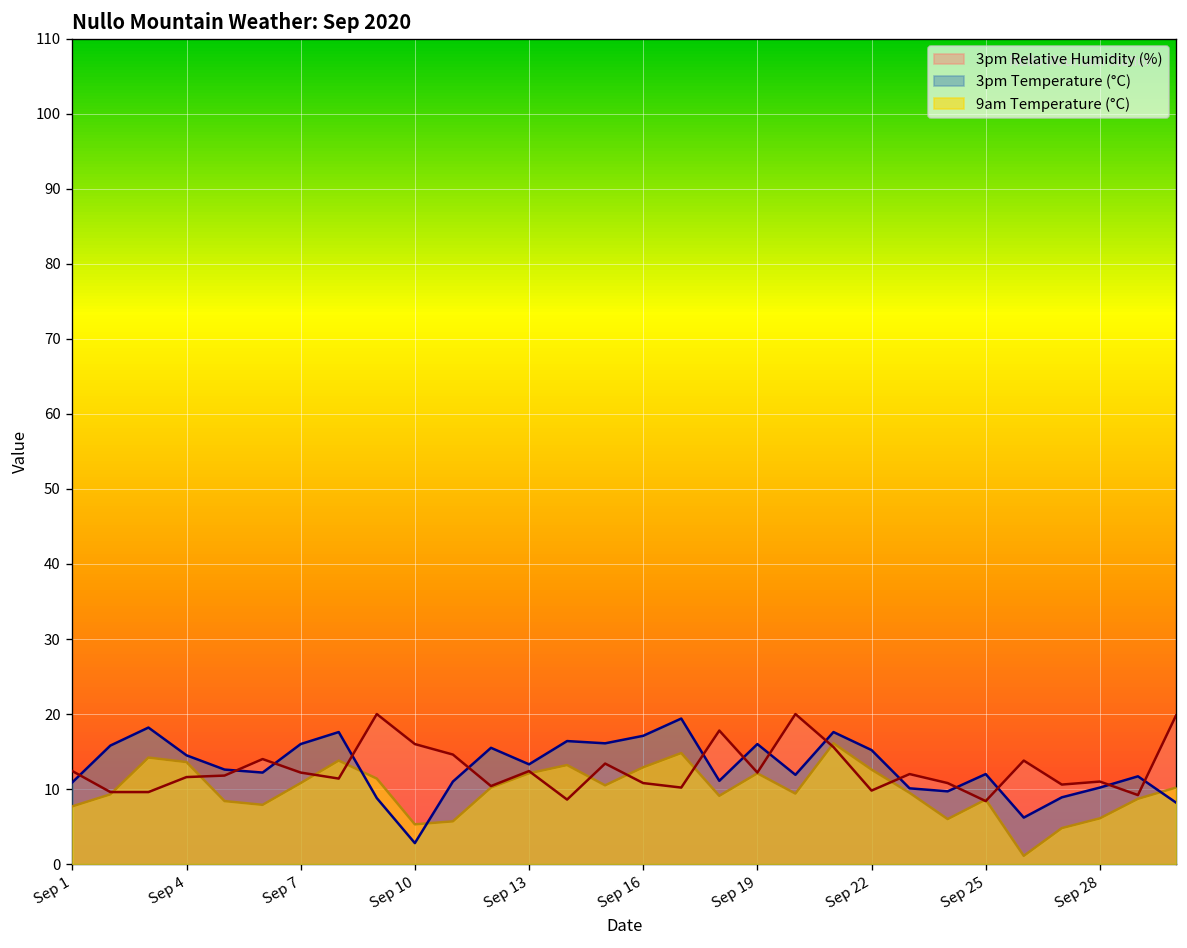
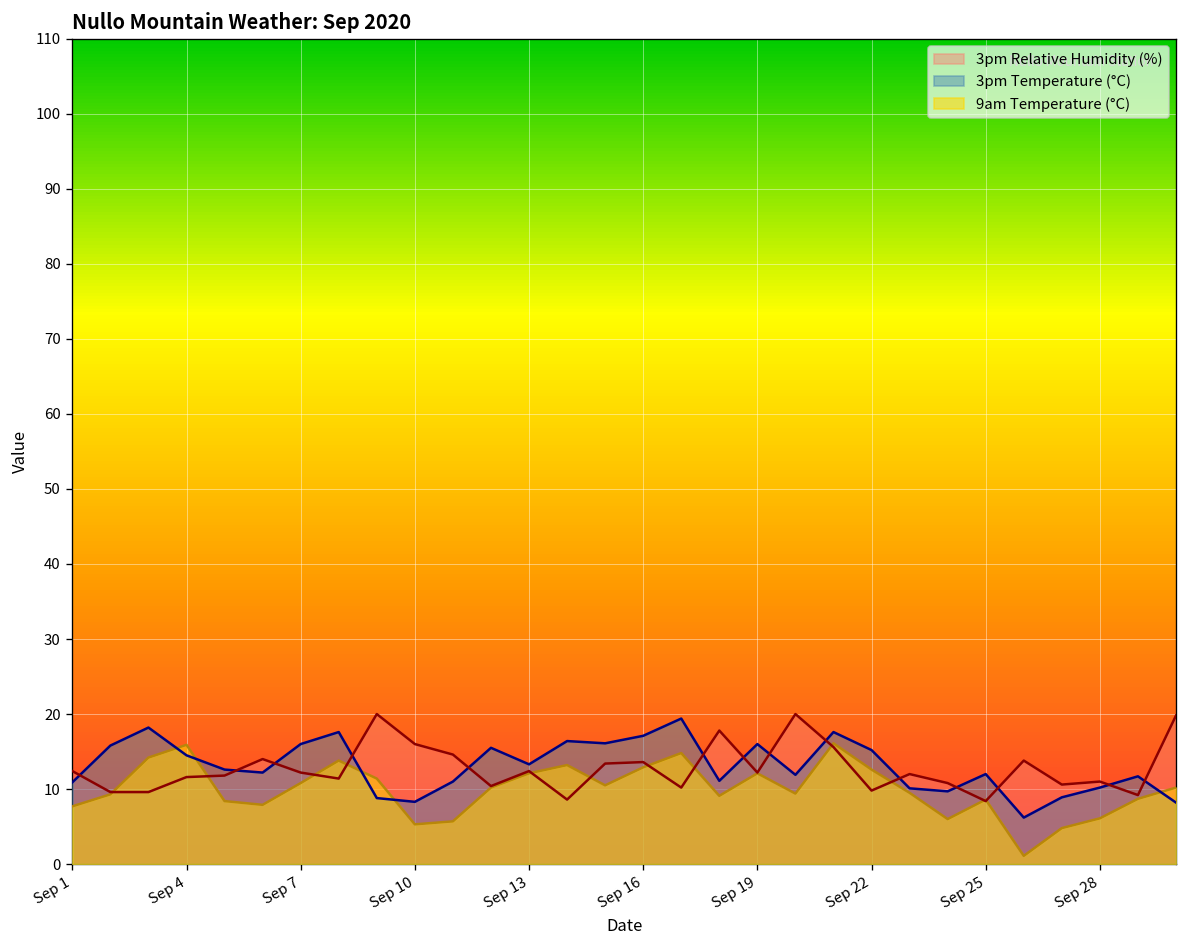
9am Temperature (°C), Sep 4: 14 -> 16
3pm Temperature (°C), Sep 10: 3 -> 8
3pm Relative Humidity (%), Sep 16: 11 -> 14
